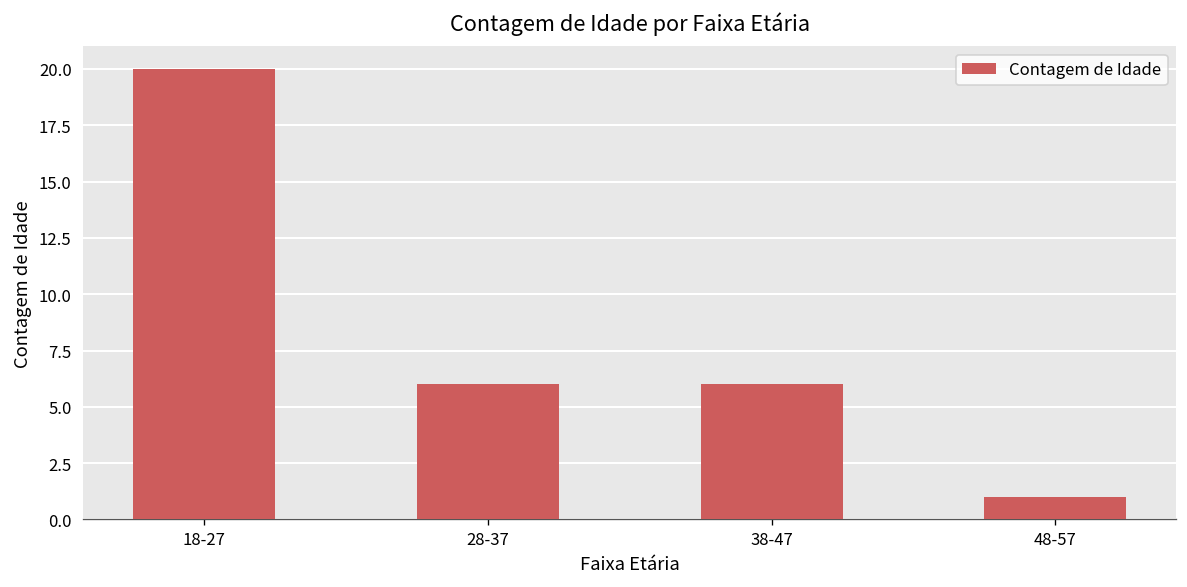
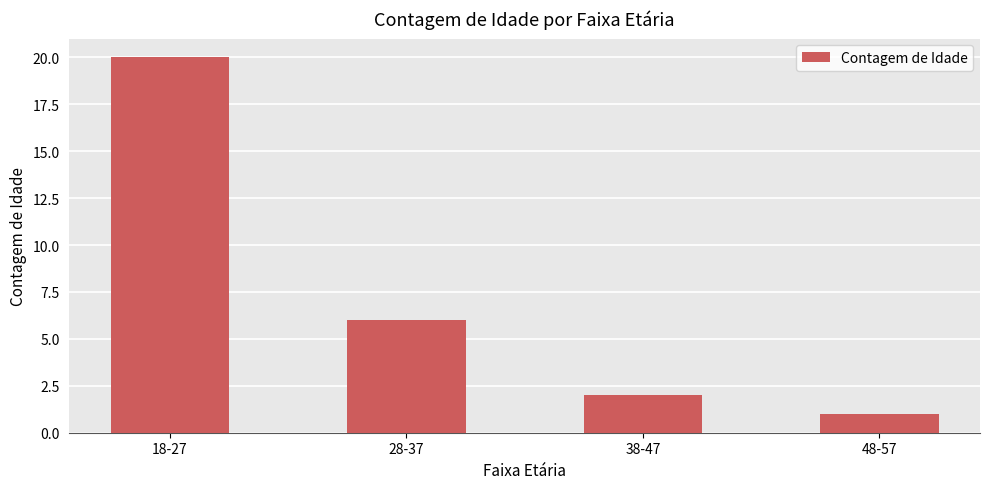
38-47: 6 -> 2
